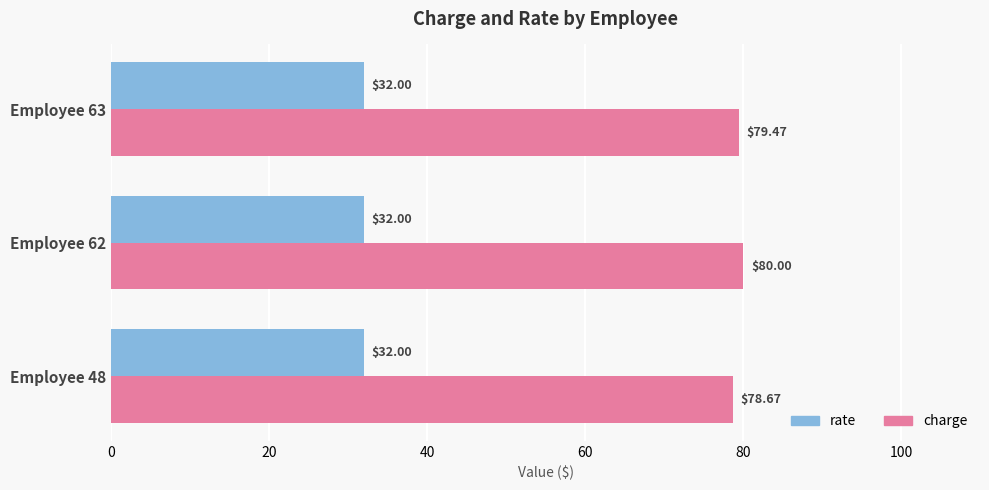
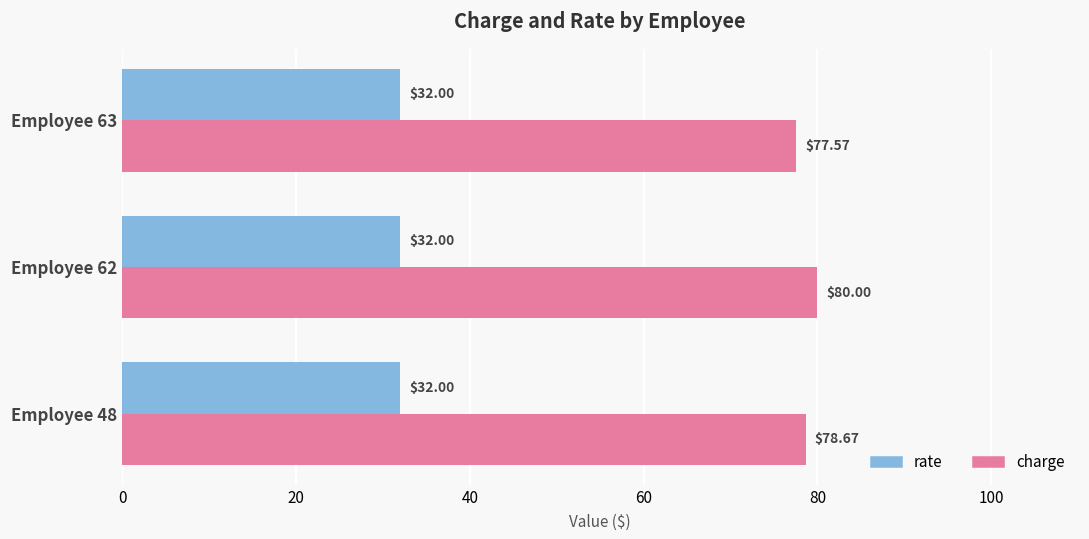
charge, Employee 63: $79.47 -> $77.57
